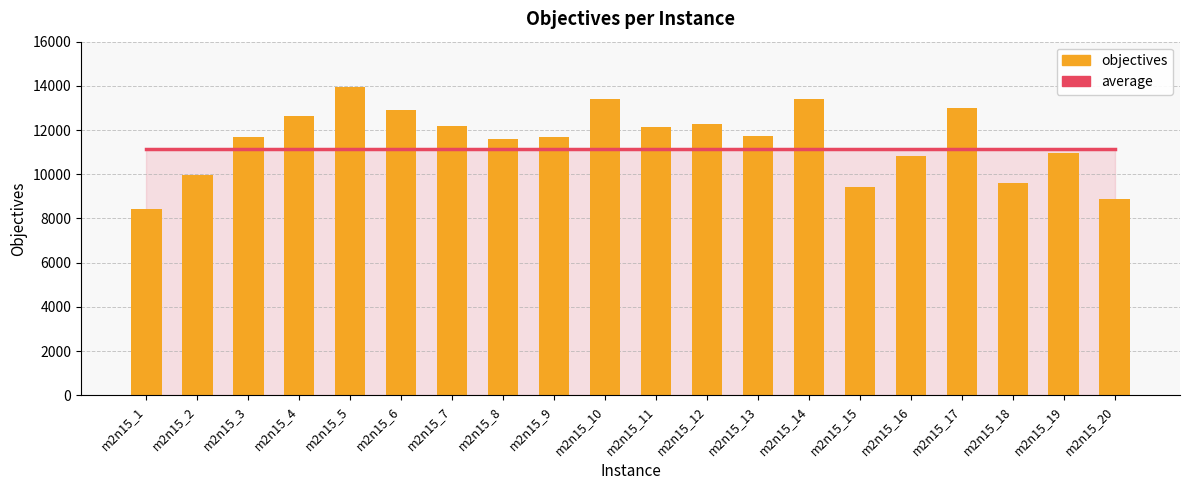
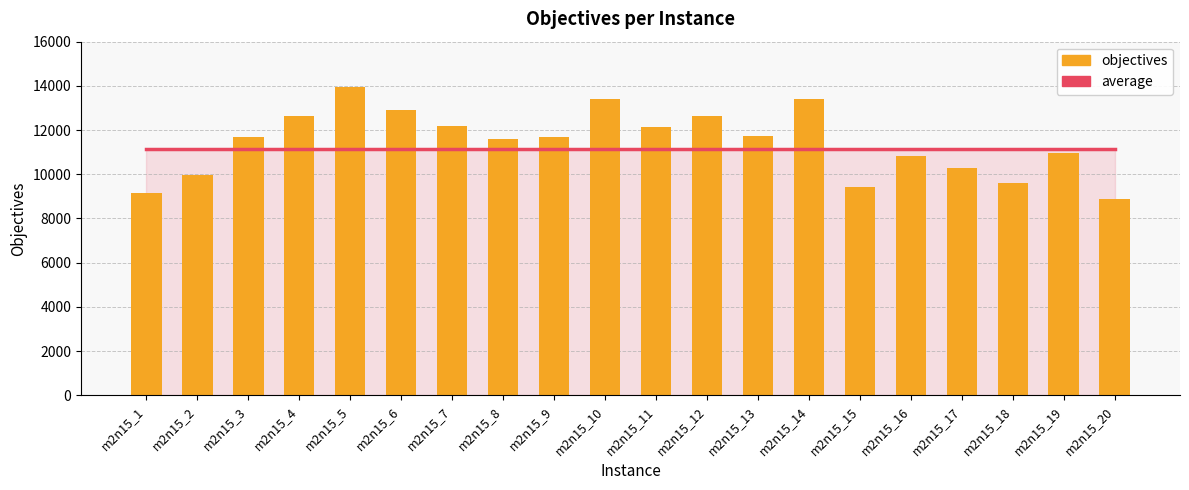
objectives, m2n15_1: 8400 -> 9100
objectives, m2n15_12: 12300 -> 12600
objectives, m2n15_17: 13000 -> 10300
